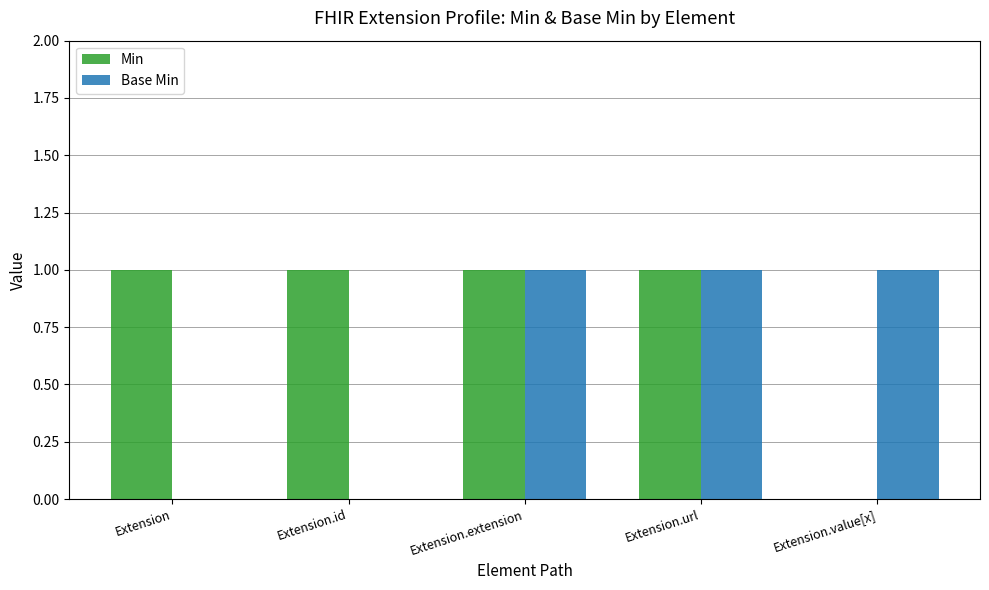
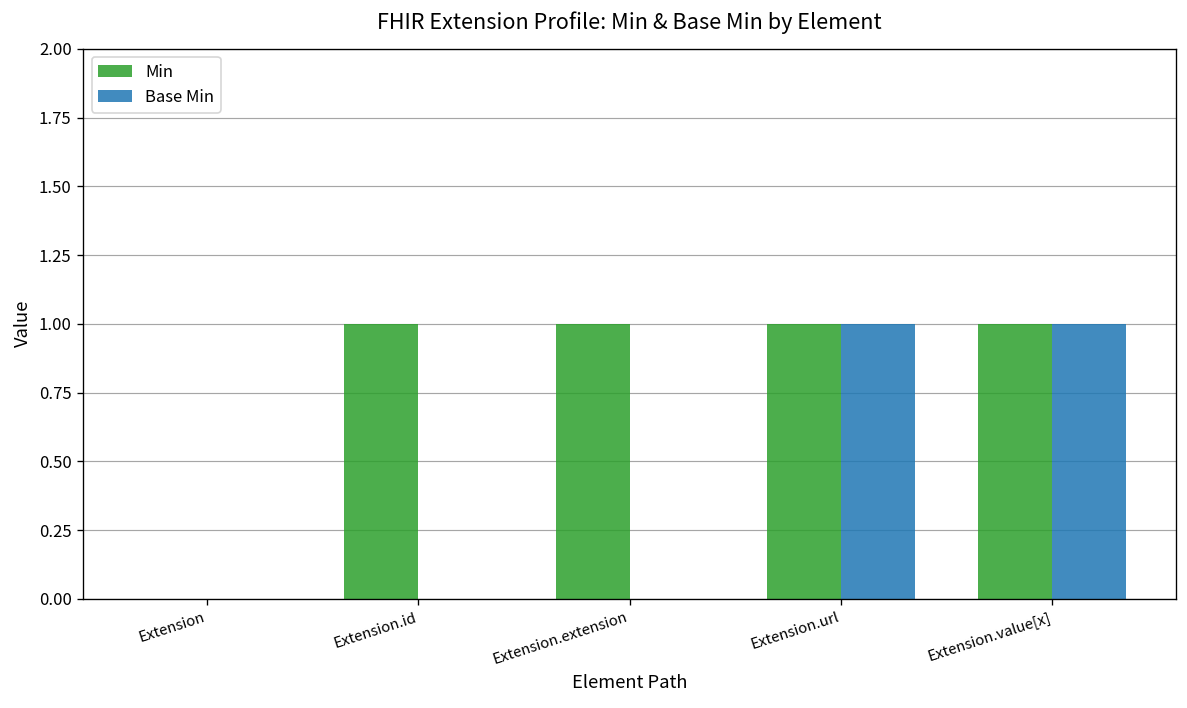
Min, Extension: 1 -> 0
Base Min, Extension.extension: 1 -> 0
Min, Extension.value[x]: 0 -> 1
